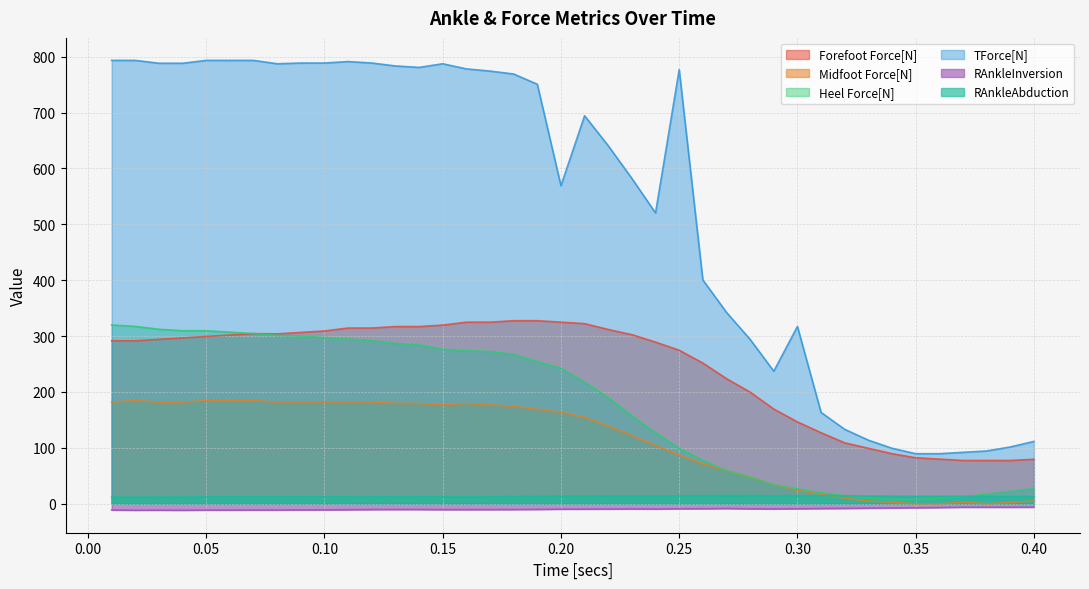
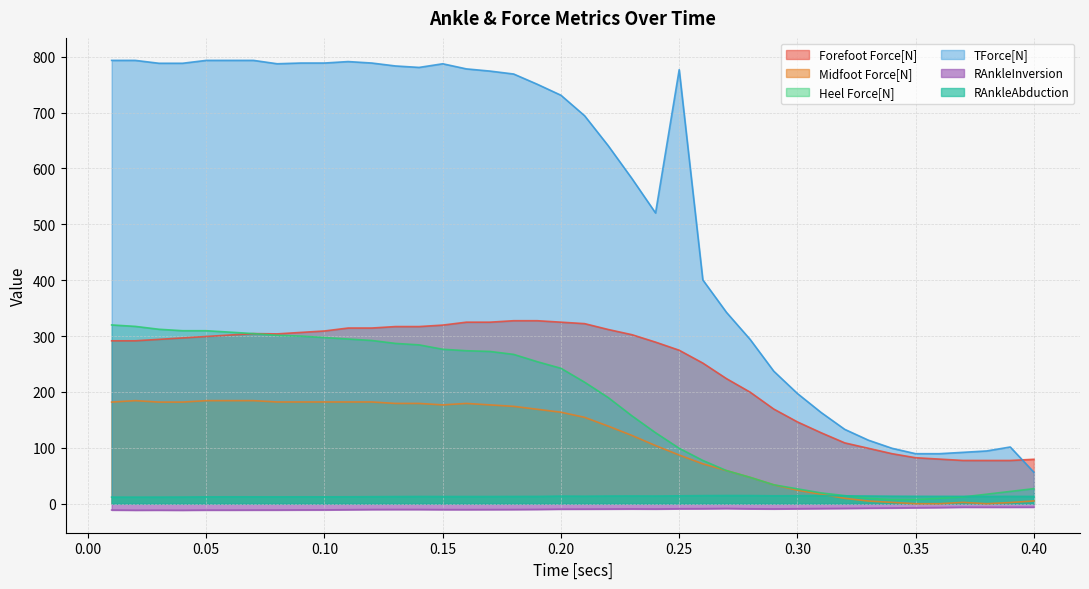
TForce[N], 0.20: 570 -> 730
TForce[N], 0.30: 320 -> 200
TForce[N], 0.40: 110 -> 60
